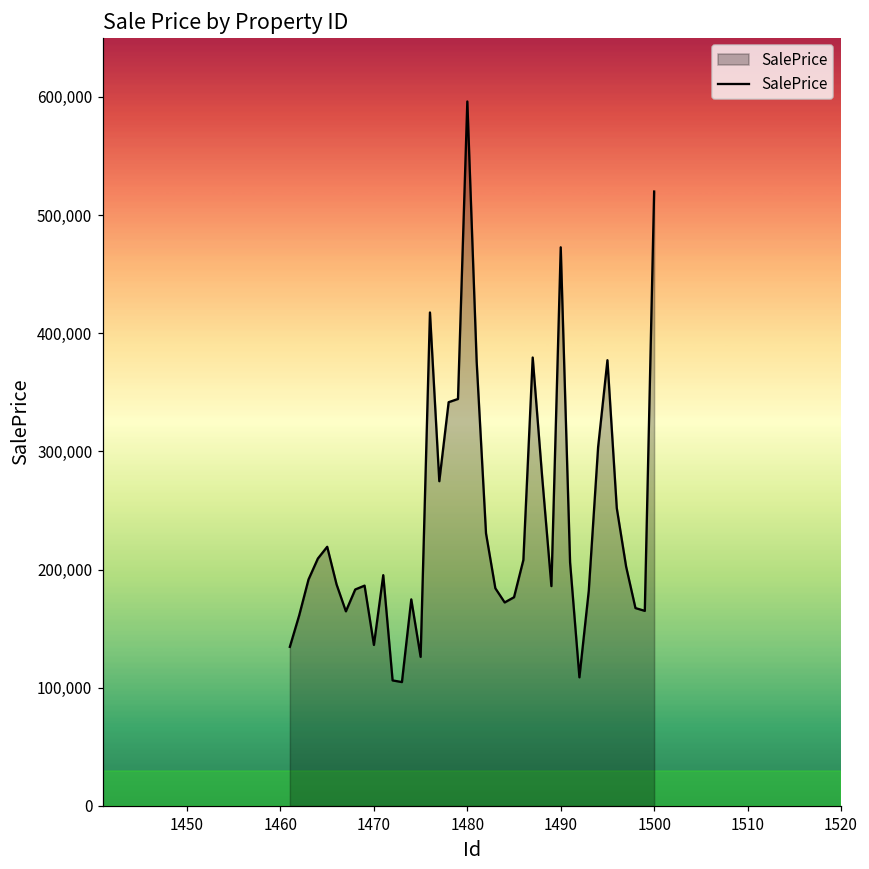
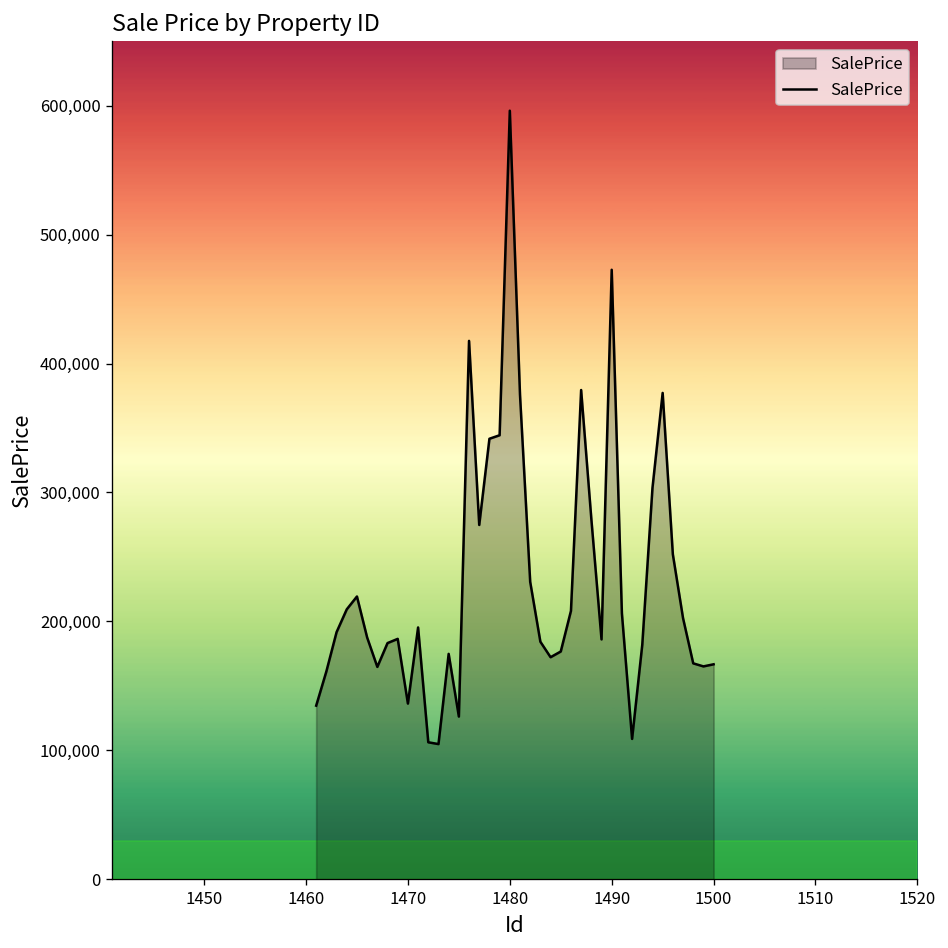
1500: 520,000 -> 167,000
